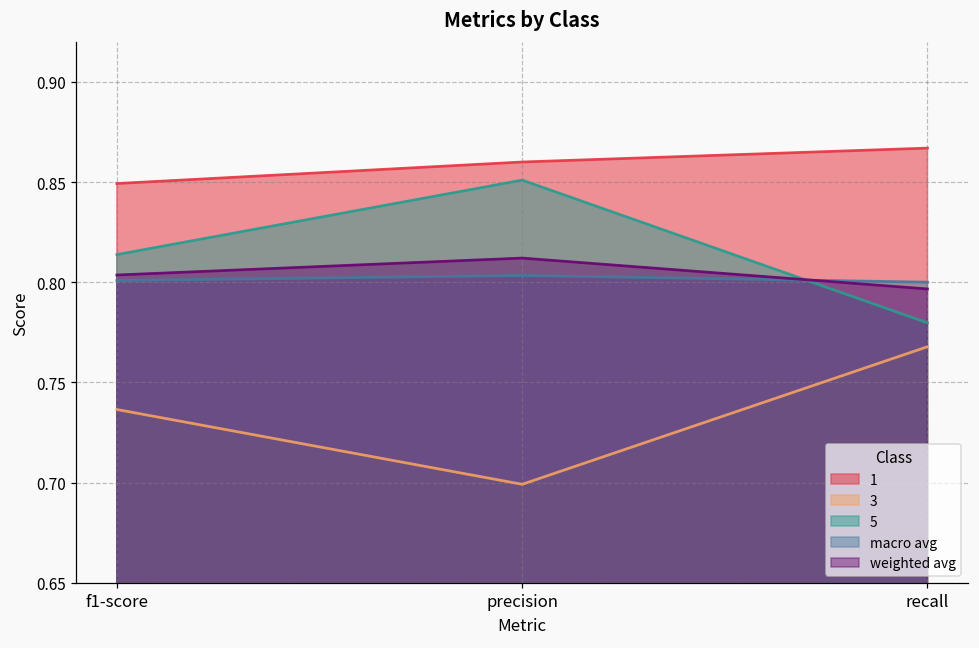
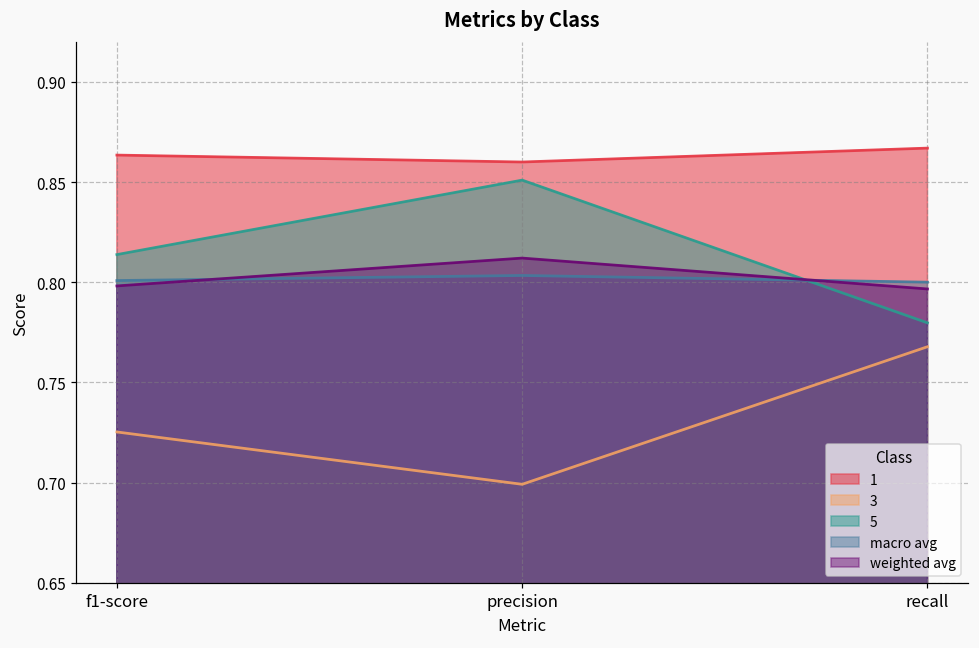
1, f1-score: 0.849 -> 0.863
3, f1-score: 0.736 -> 0.725
weighted avg, f1-score: 0.804 -> 0.798
